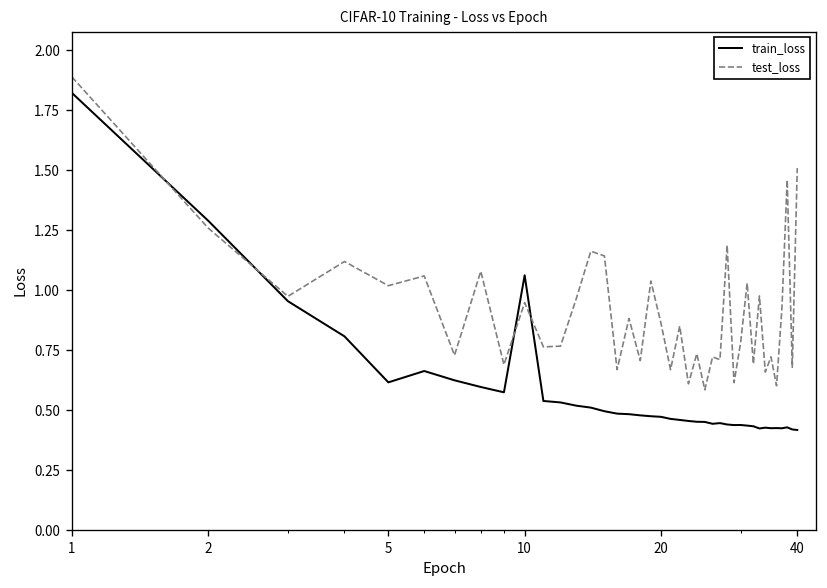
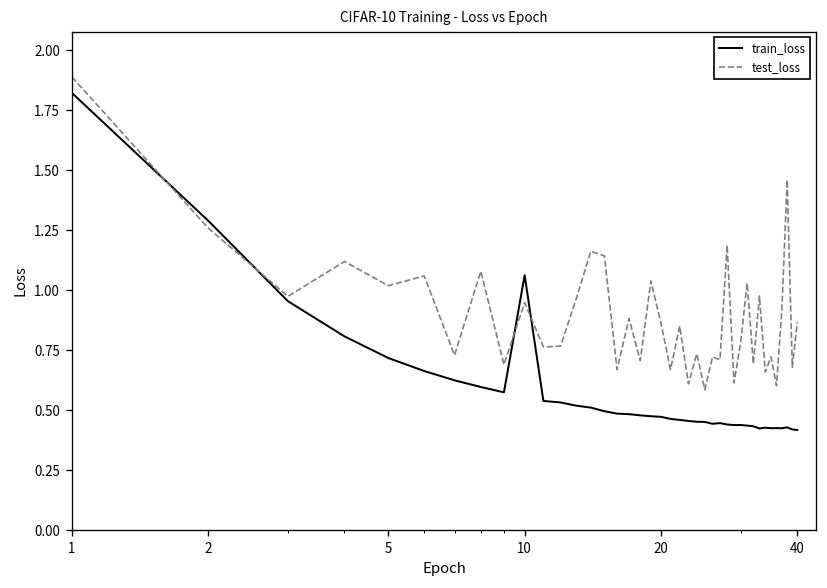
train_loss, 5: 0.62 -> 0.72
test_loss, 40: 1.51 -> 0.87
